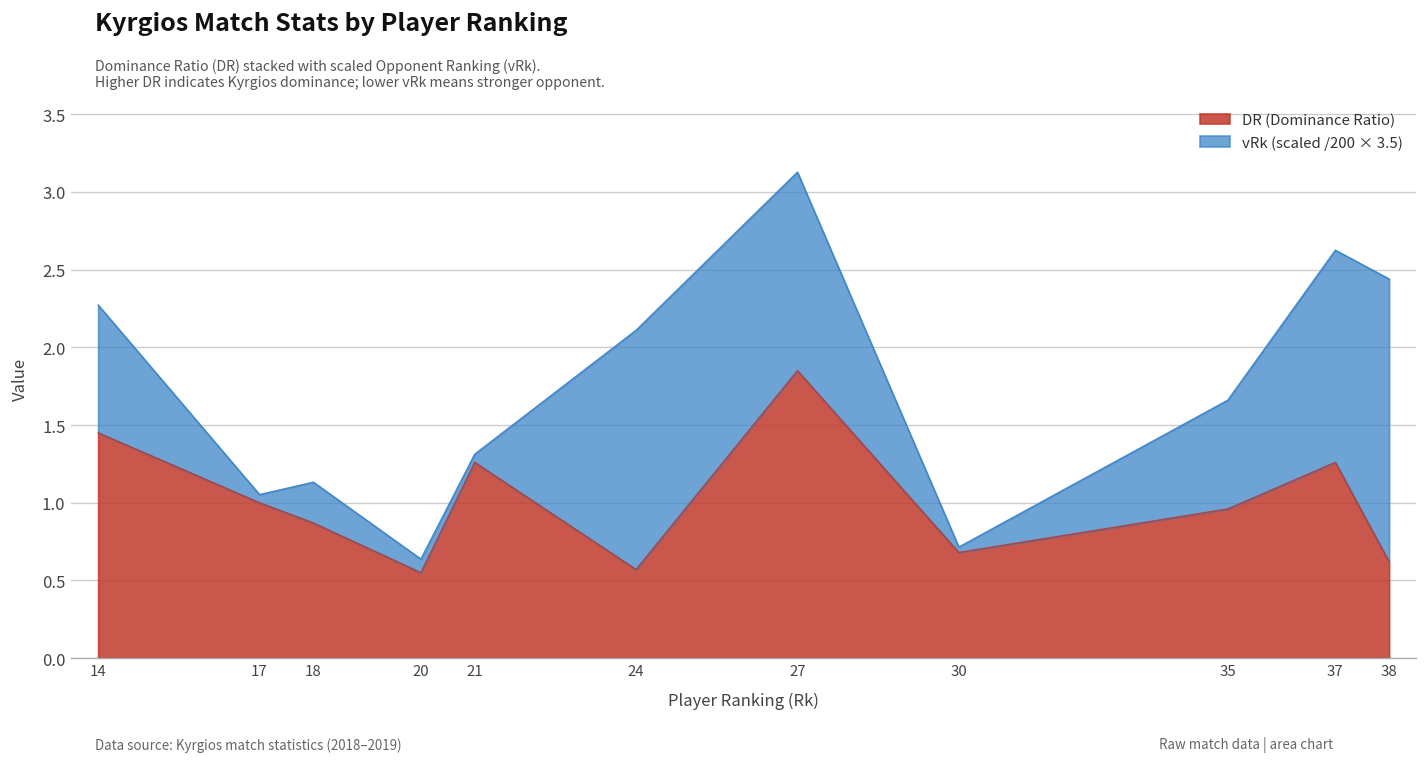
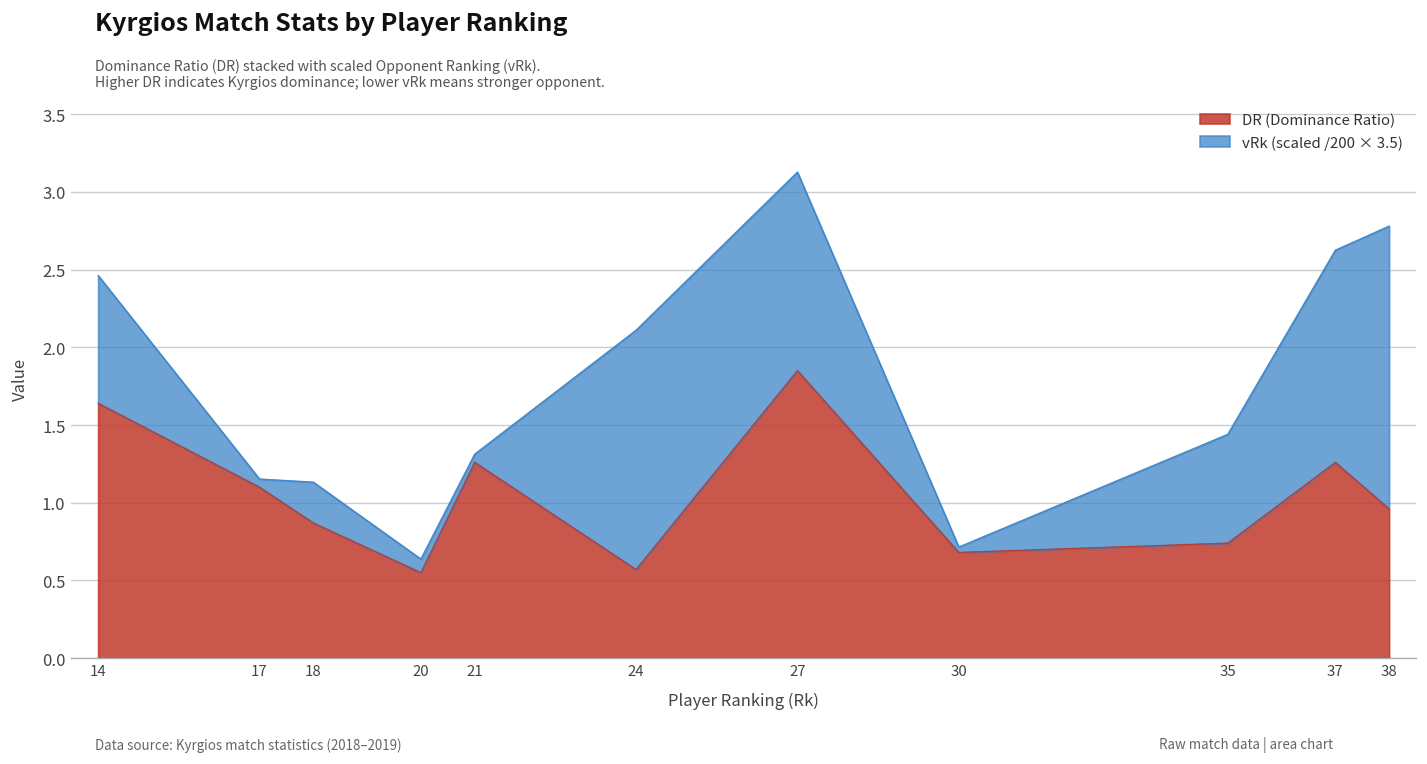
DR (Dominance Ratio), 14: 1.45 -> 1.64
DR (Dominance Ratio), 17: 1.0 -> 1.1
DR (Dominance Ratio), 35: 0.96 -> 0.74
DR (Dominance Ratio), 38: 0.62 -> 0.96
